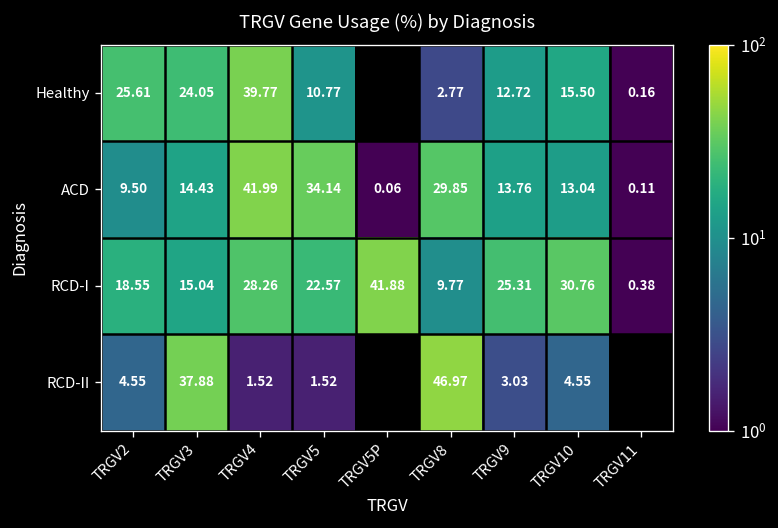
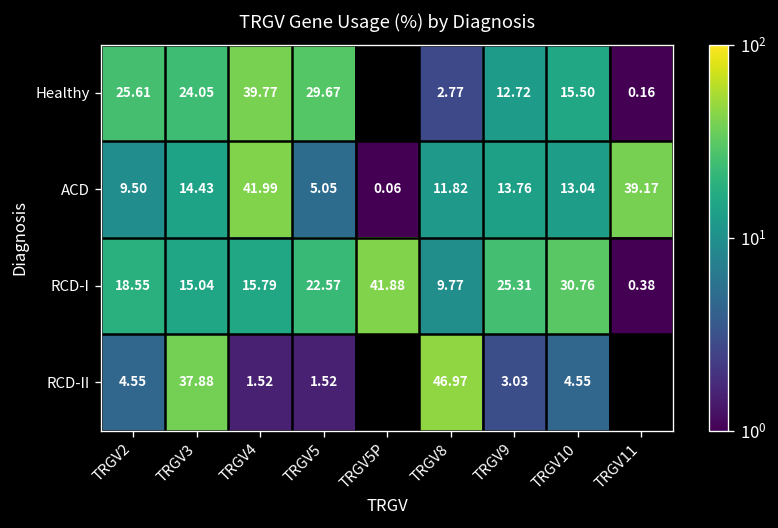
Healthy, TRGV5: 10.77 -> 29.67
ACD, TRGV5: 34.14 -> 5.05
ACD, TRGV8: 29.85 -> 11.82
ACD, TRGV11: 0.11 -> 39.17
RCD-I, TRGV4: 28.26 -> 15.79
